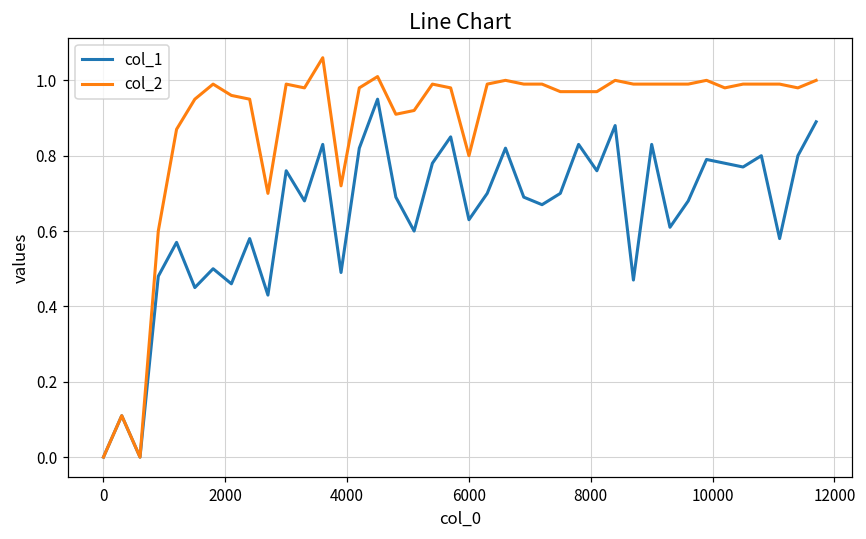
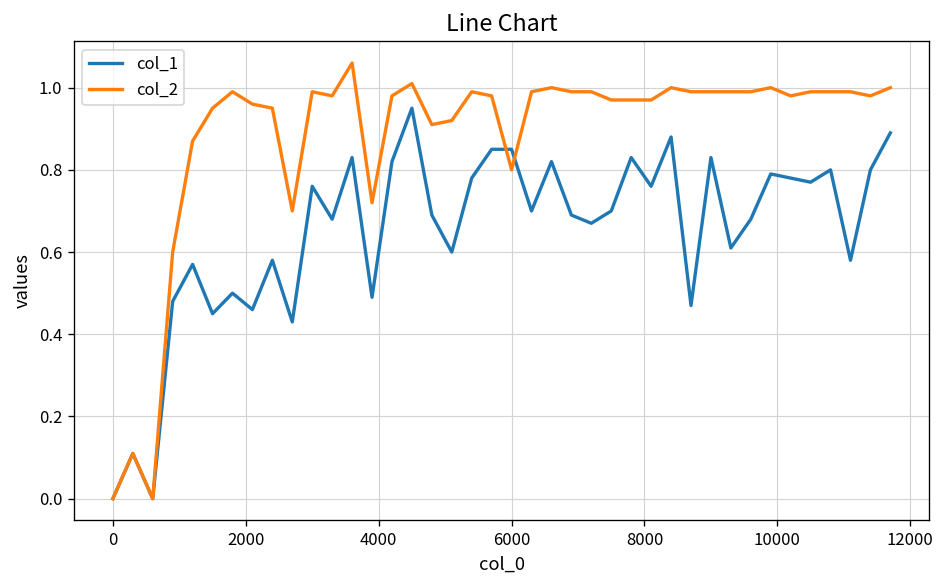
col_1, 6000: 0.63 -> 0.85
